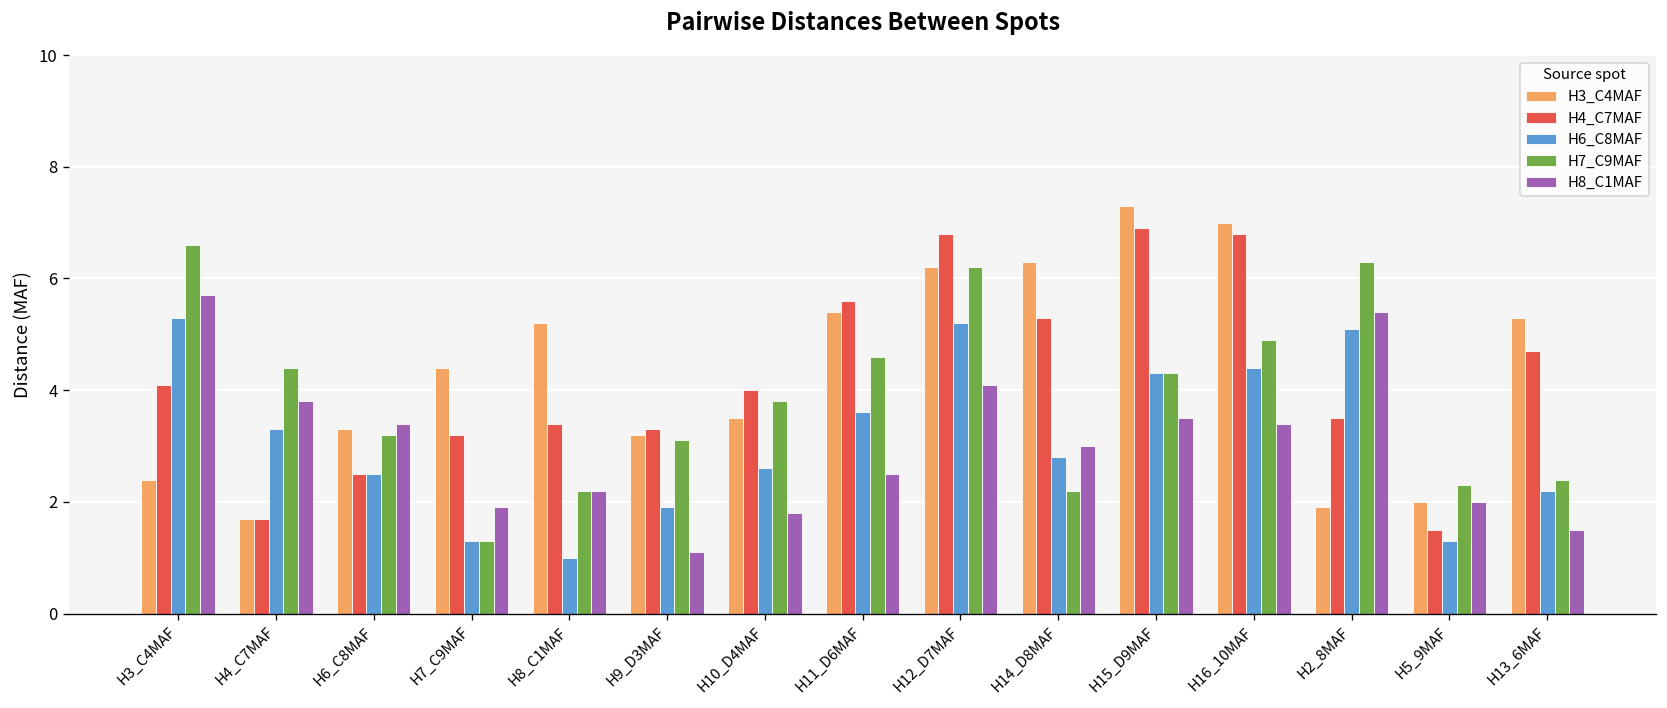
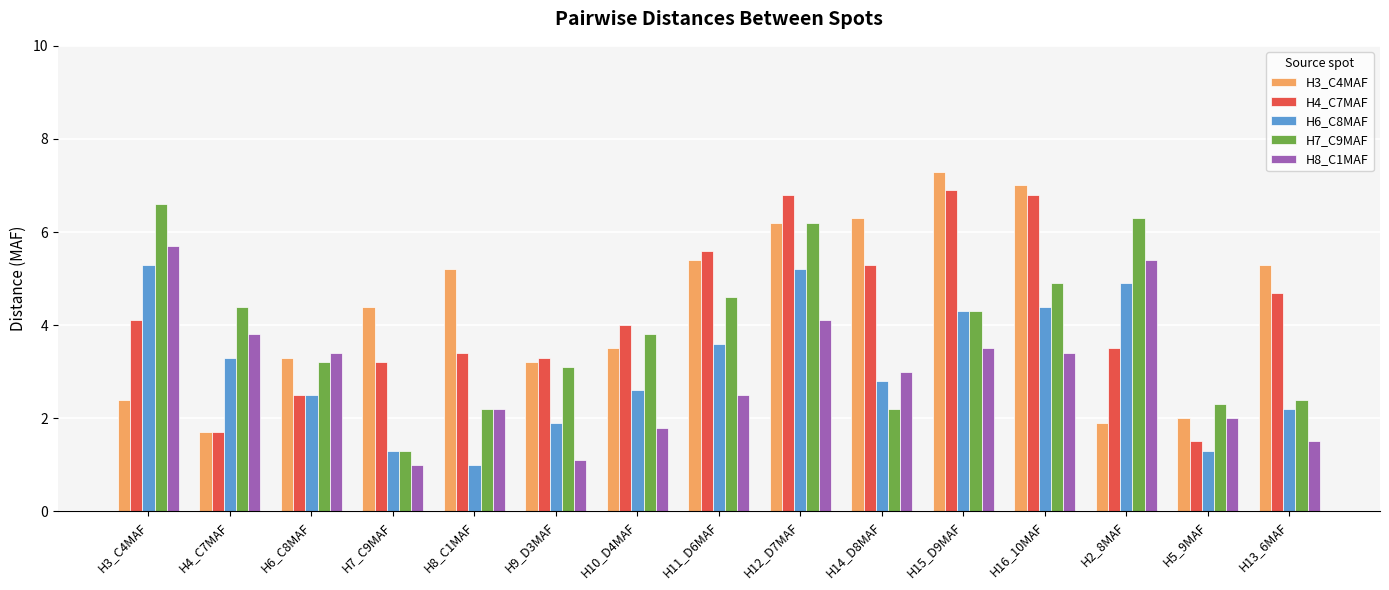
H8_C1MAF, H7_C9MAF: 1.9 -> 1.0
H6_C8MAF, H2_8MAF: 5.1 -> 4.9
